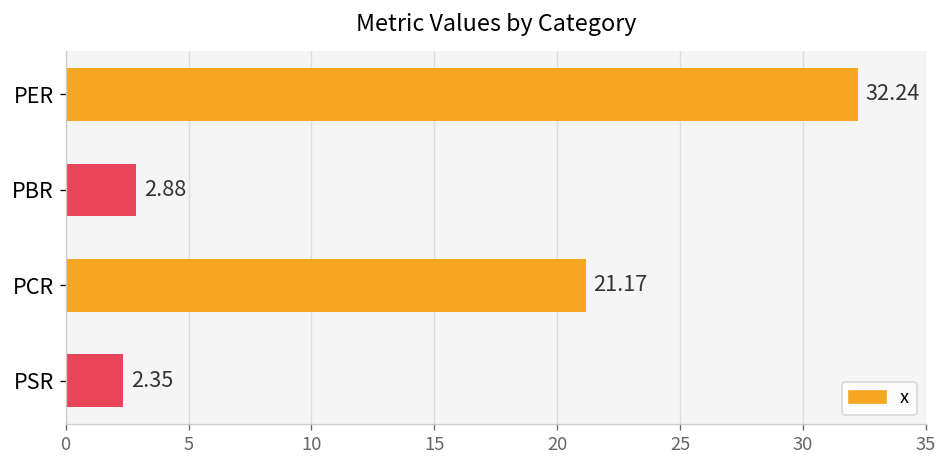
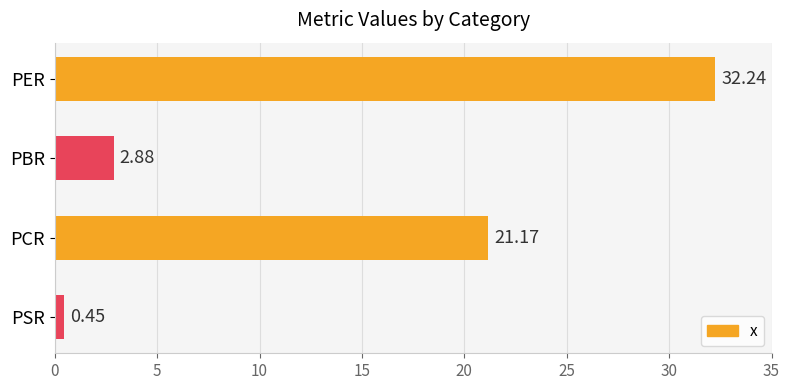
PSR: 2.35 -> 0.45
